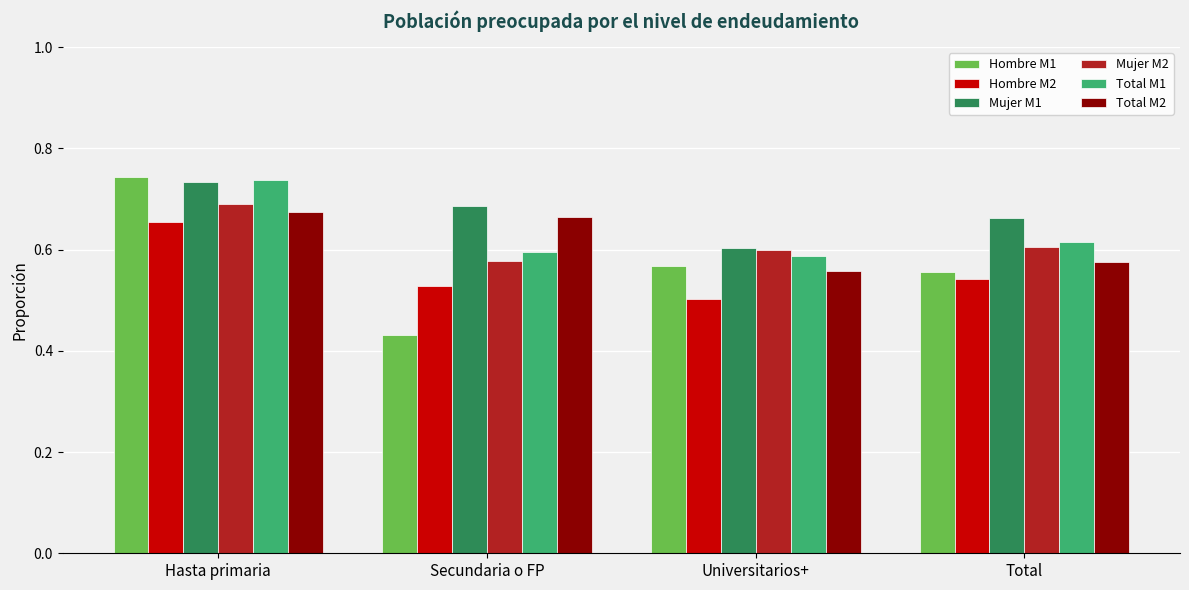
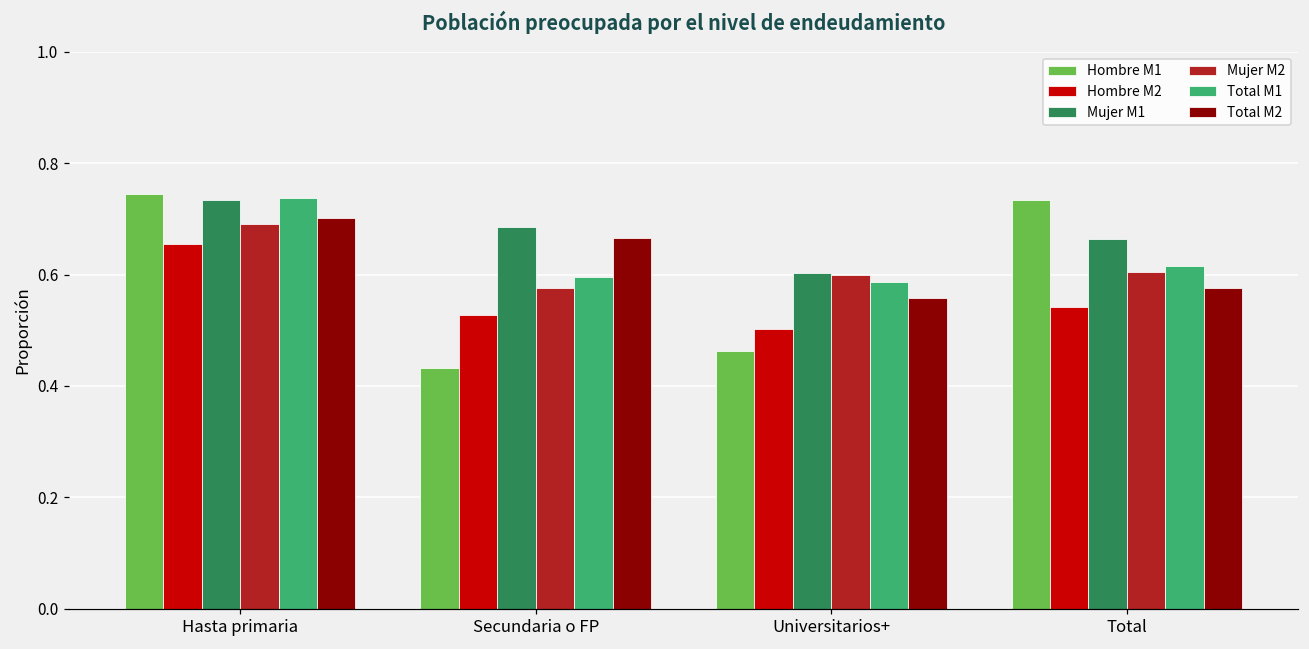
Total M2, Hasta primaria: 0.67 -> 0.70
Hombre M1, Universitarios+: 0.57 -> 0.46
Hombre M1, Total: 0.56 -> 0.73
